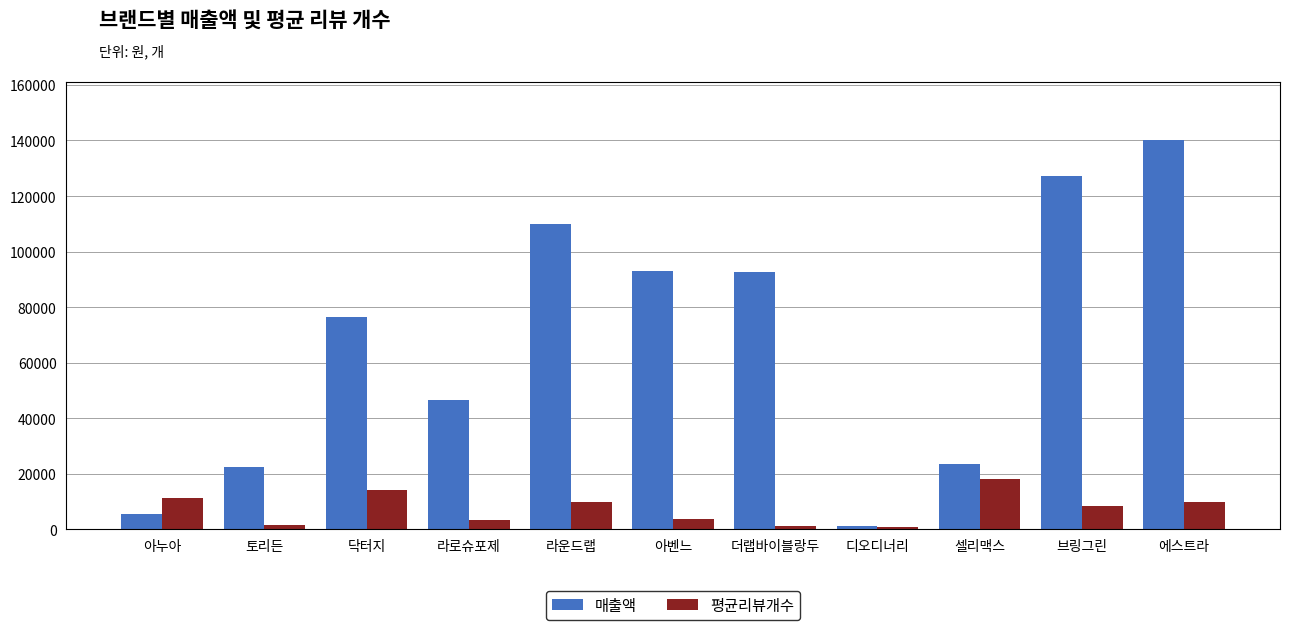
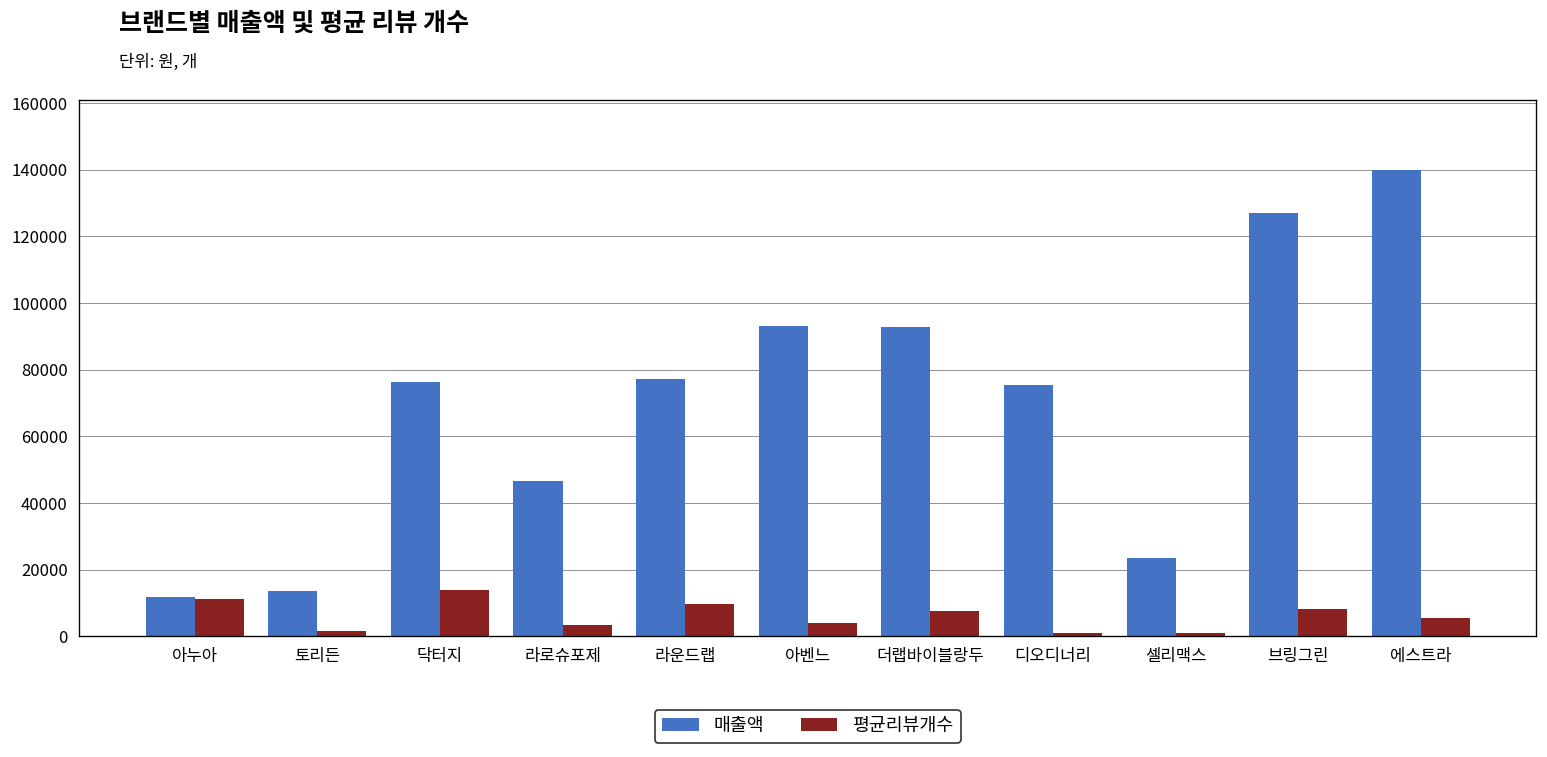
매출액, 아누아: 6000 -> 12000
매출액, 토리든: 22000 -> 14000
매출액, 라운드랩: 110000 -> 77000
평균리뷰개수, 더랩바이블랑두: 1000 -> 7000
매출액, 디오디너리: 1000 -> 76000
평균리뷰개수, 셀리맥스: 18000 -> 1000
평균리뷰개수, 에스트라: 10000 -> 6000
